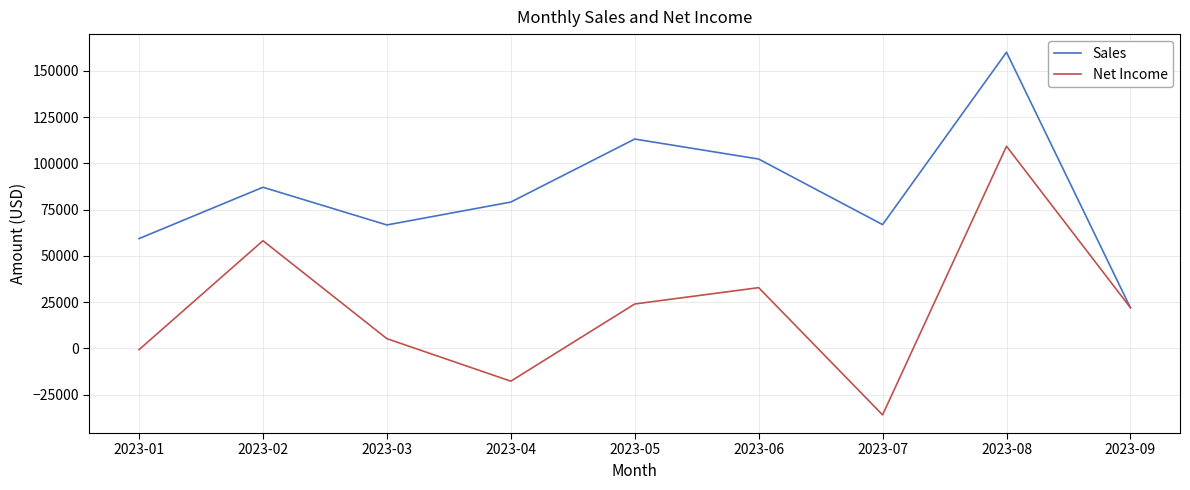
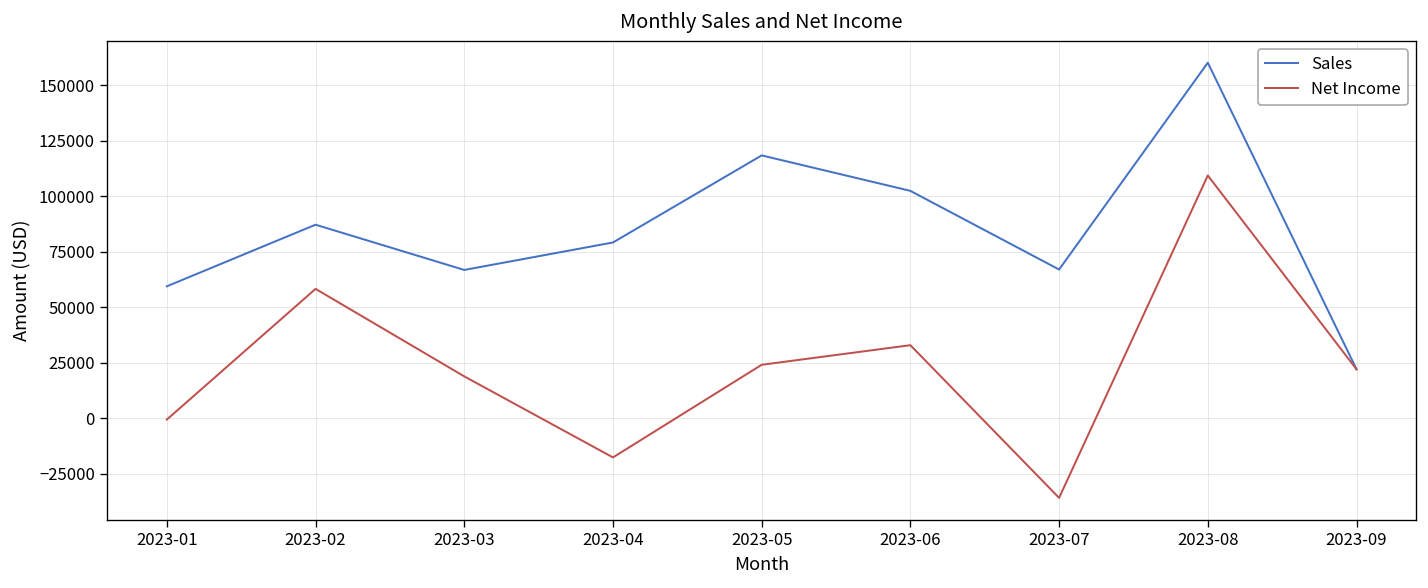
Net Income, 2023-03: 5000 -> 19000
Sales, 2023-05: 113000 -> 118000
